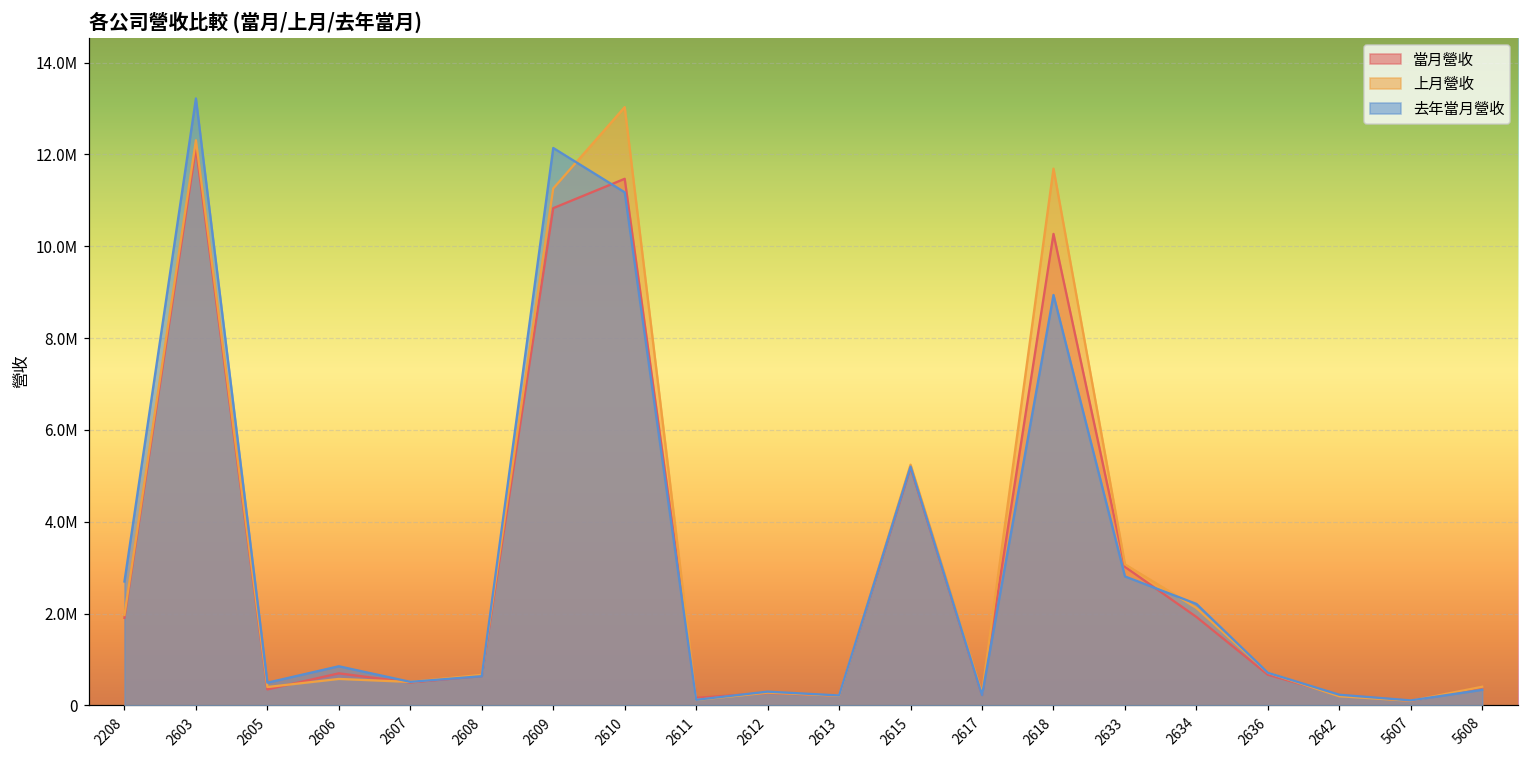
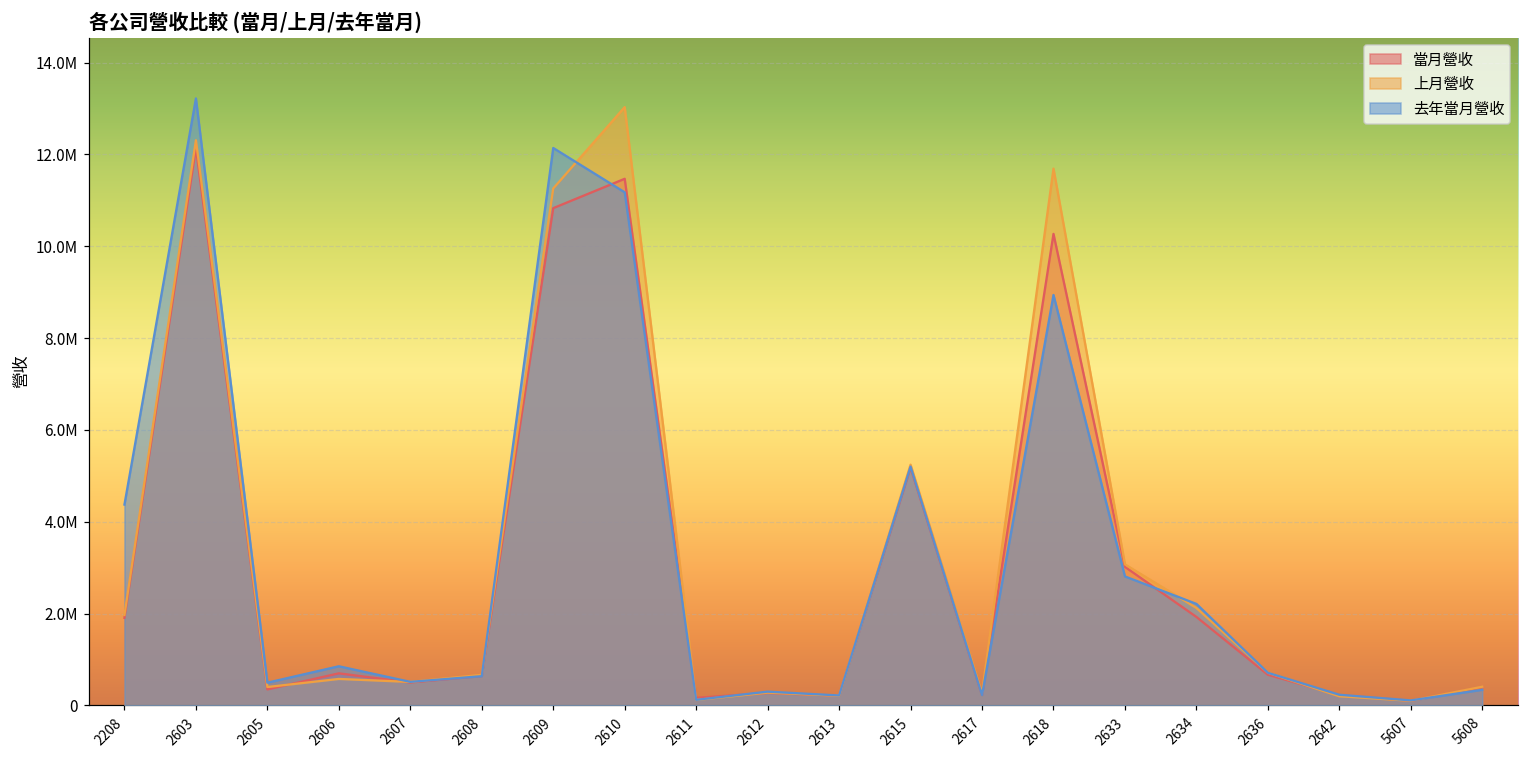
去年當月營收, 2208: 2700000 -> 4400000
